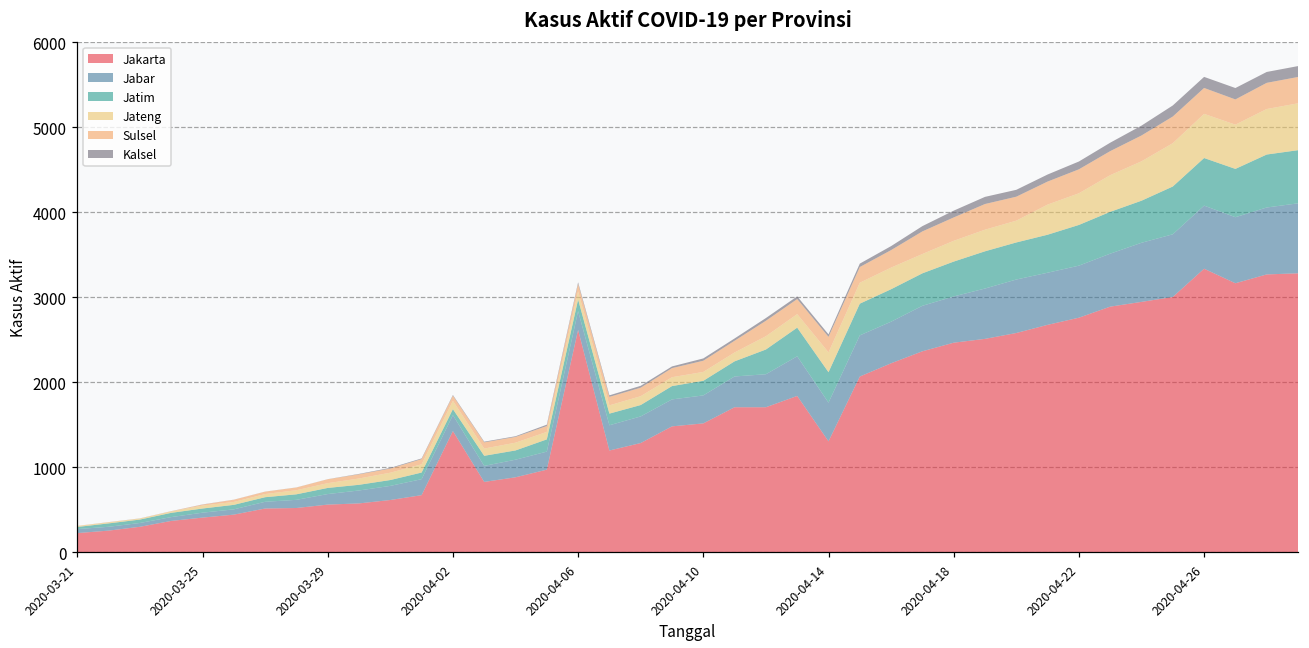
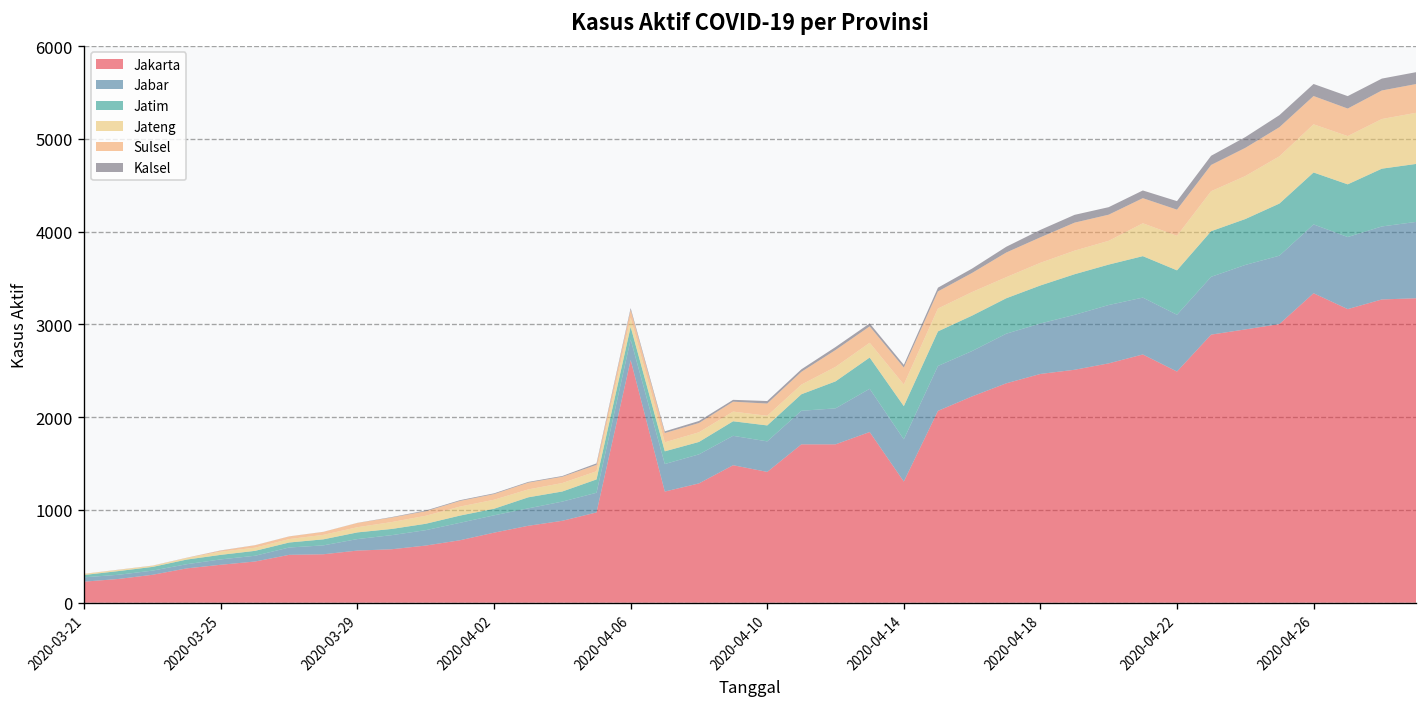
Jakarta, 2020-04-02: 1400 -> 800
Jakarta, 2020-04-10: 1500 -> 1400
Jakarta, 2020-04-22: 2800 -> 2500
